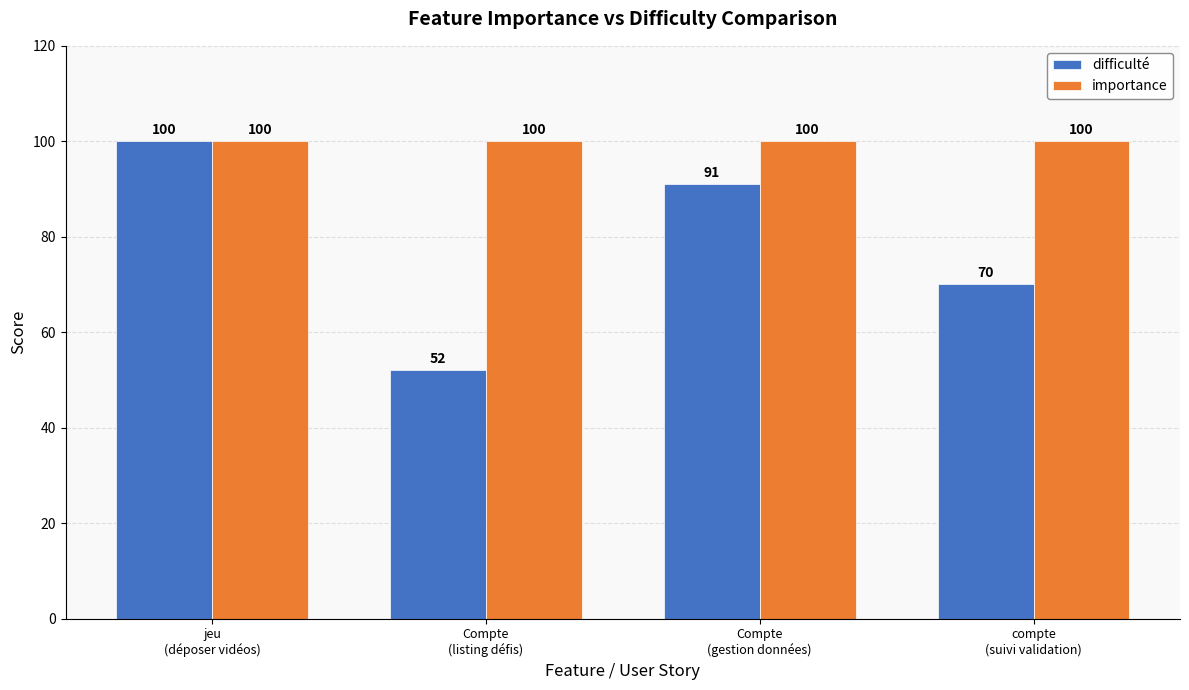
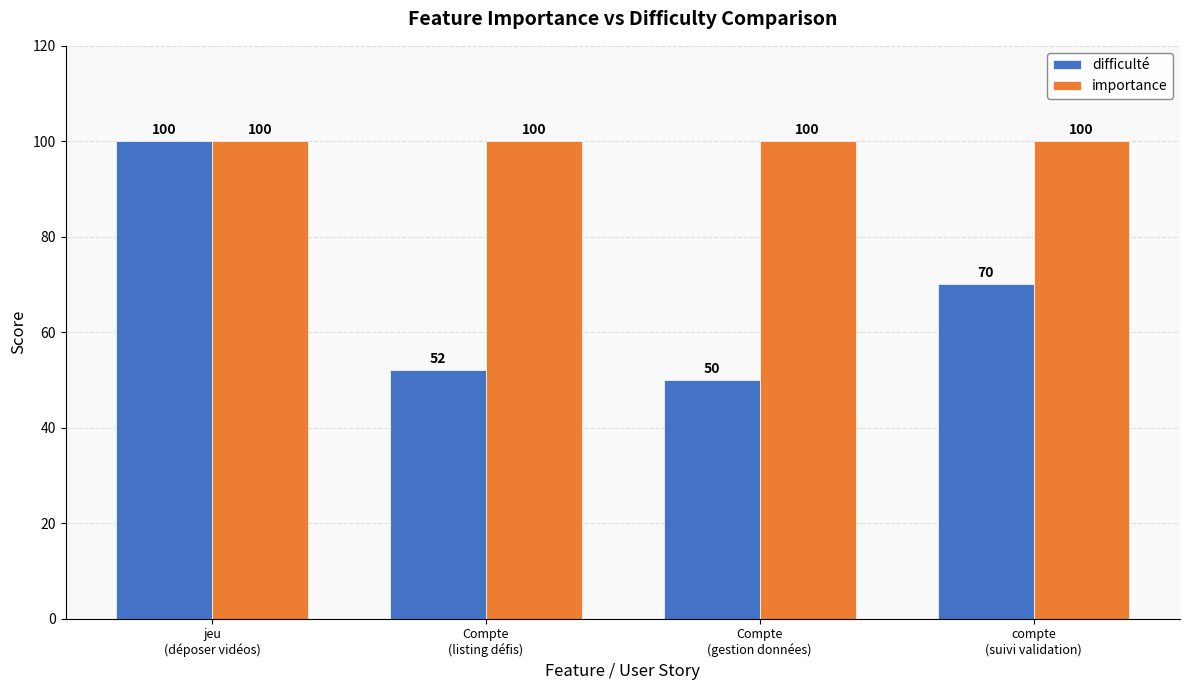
difficulté, Compte (gestion données): 91 -> 50
